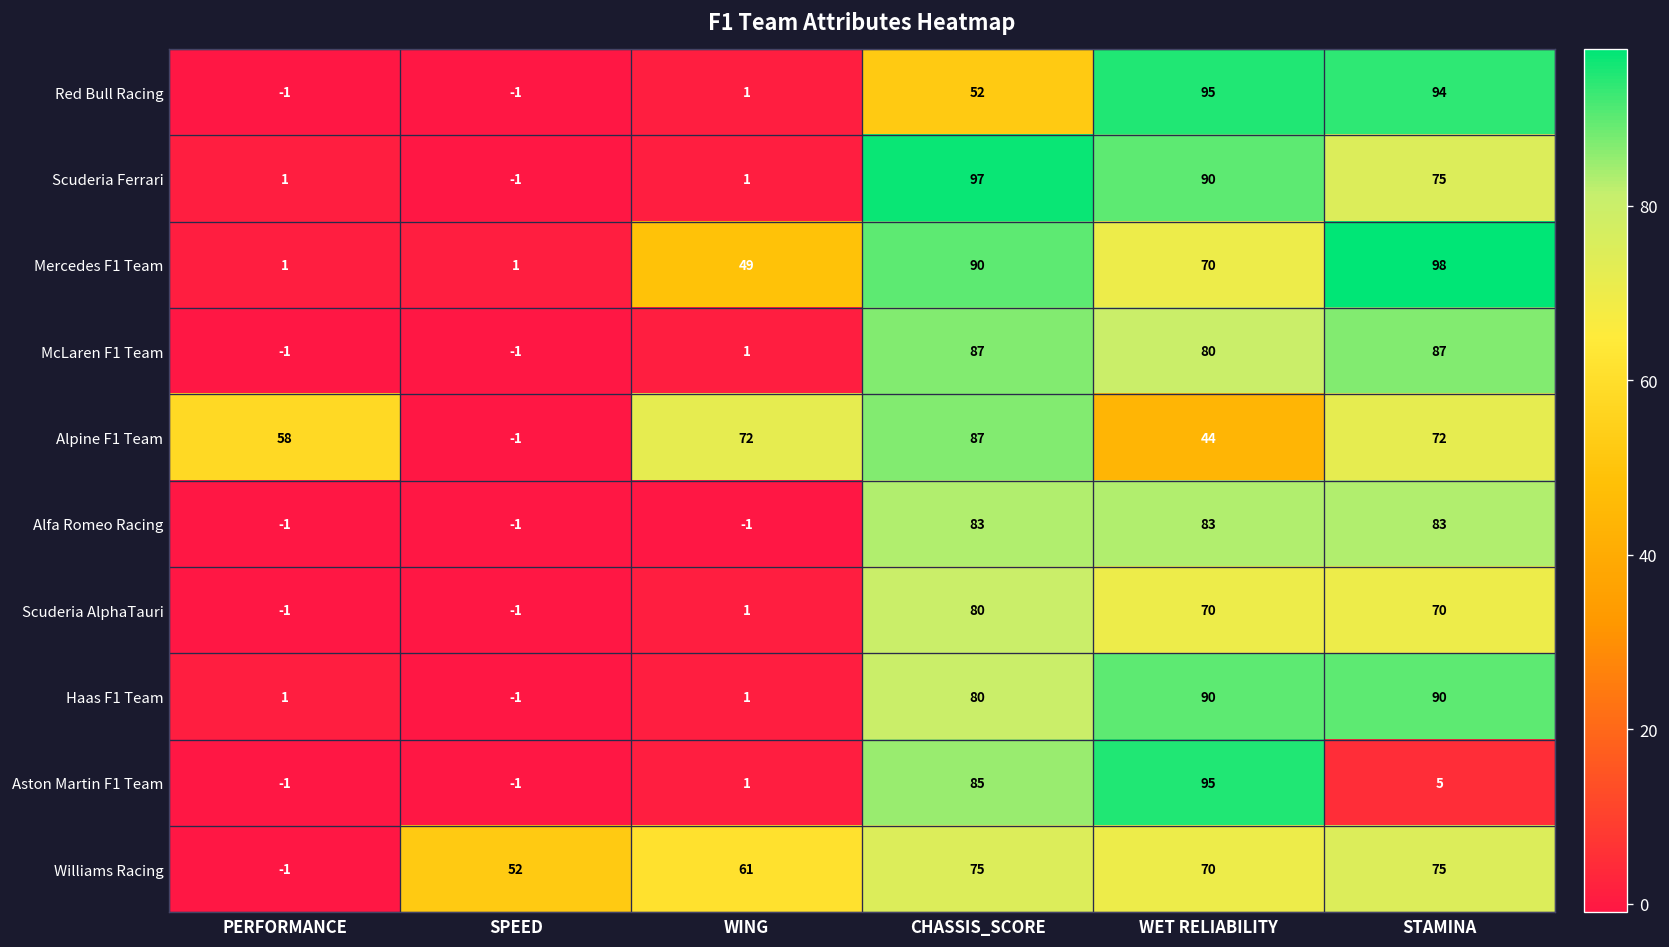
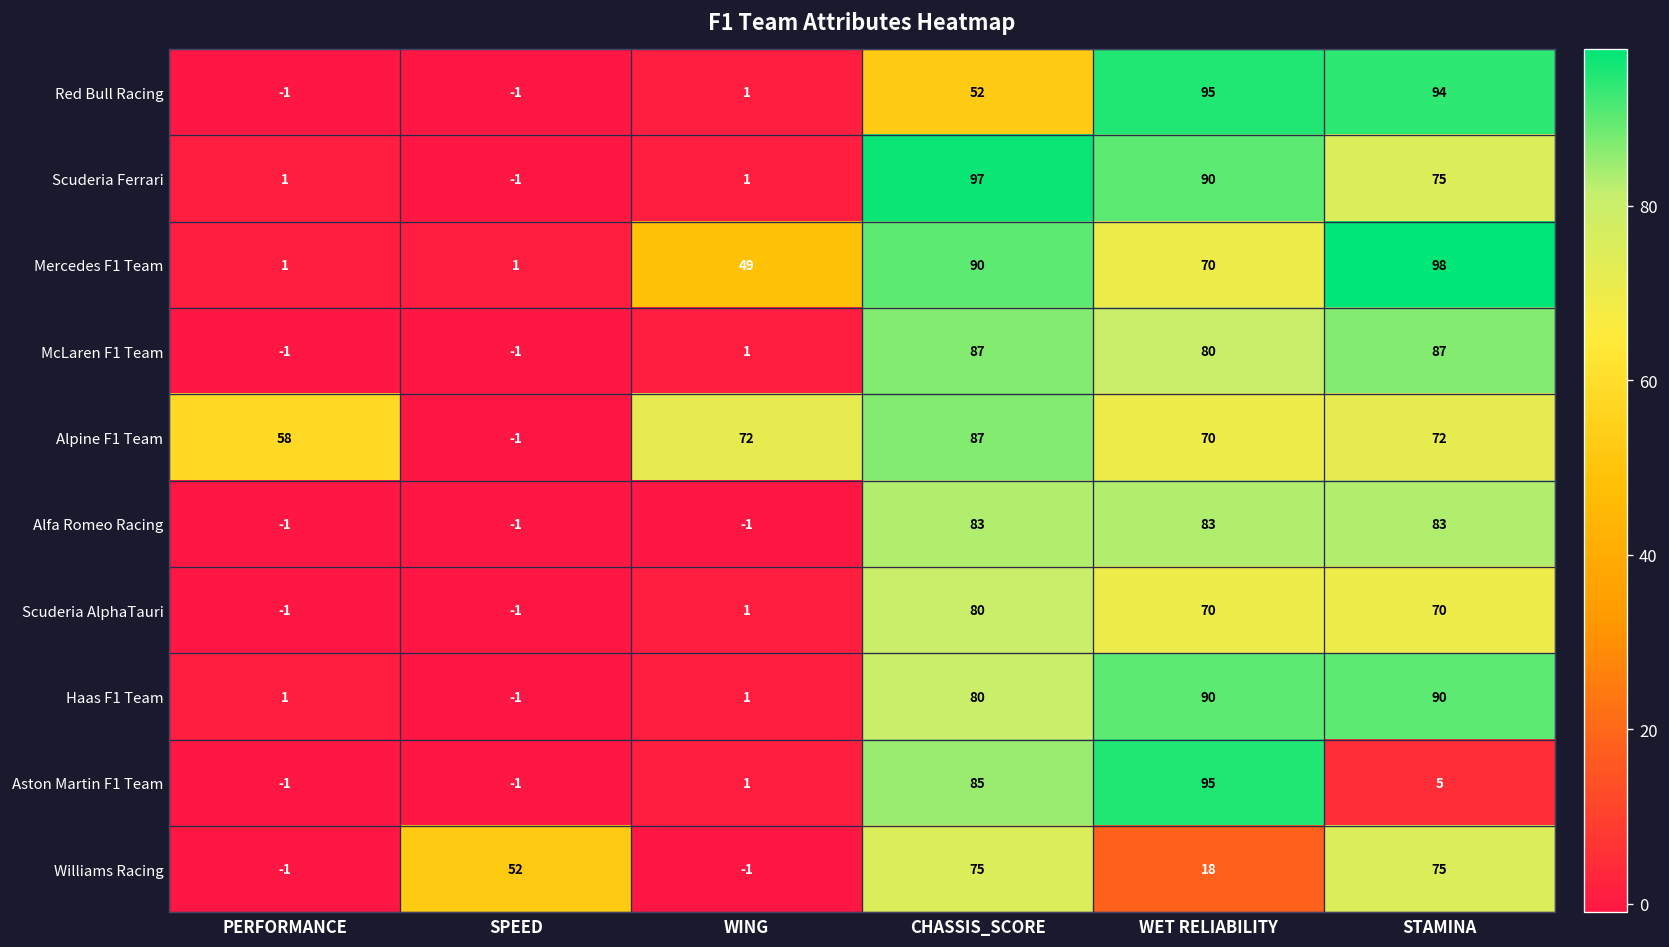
Alpine F1 Team, WET RELIABILITY: 44 -> 70
Williams Racing, WING: 61 -> -1
Williams Racing, WET RELIABILITY: 70 -> 18
